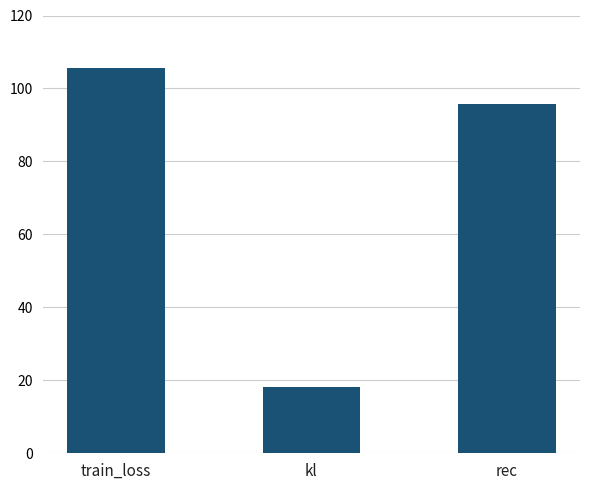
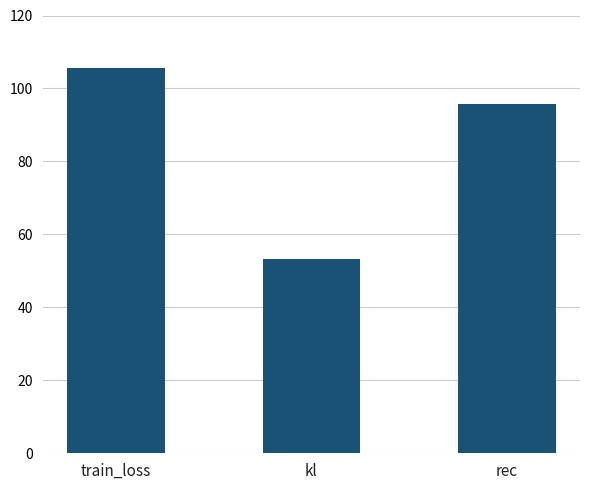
kl: 18 -> 53
